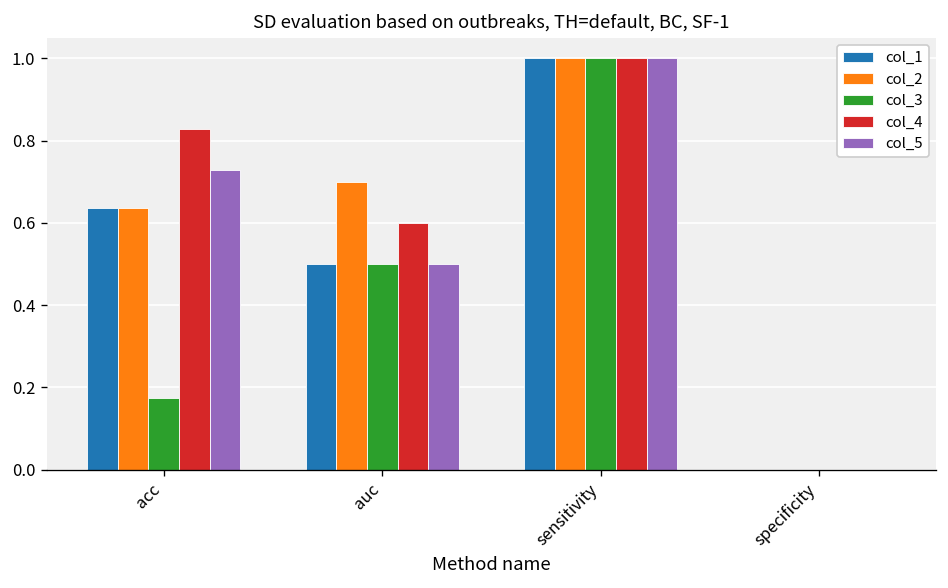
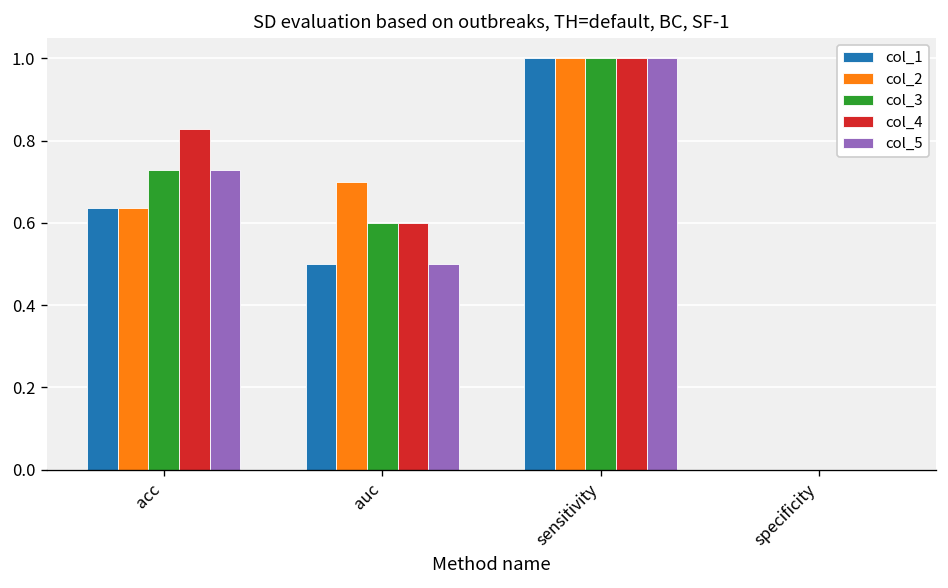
col_3, acc: 0.17 -> 0.73
col_3, auc: 0.5 -> 0.6
